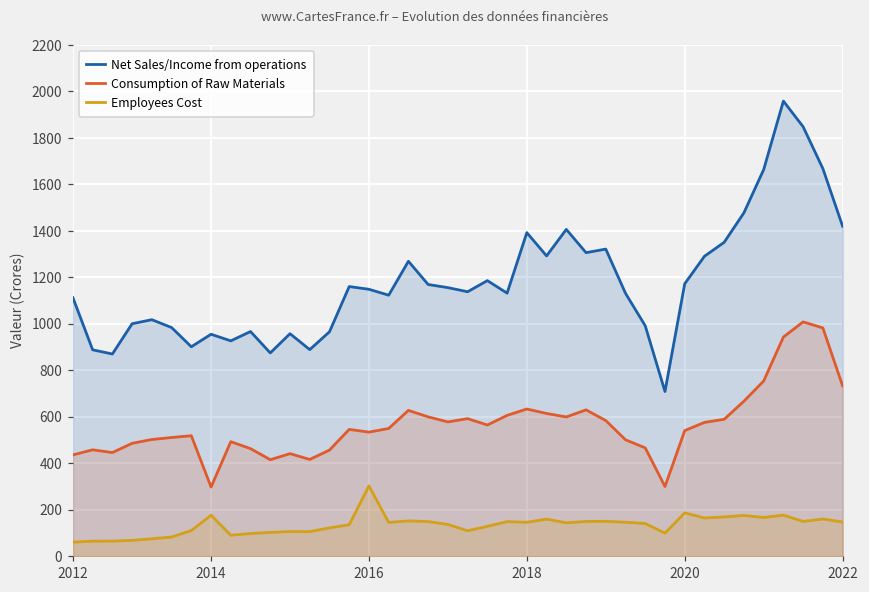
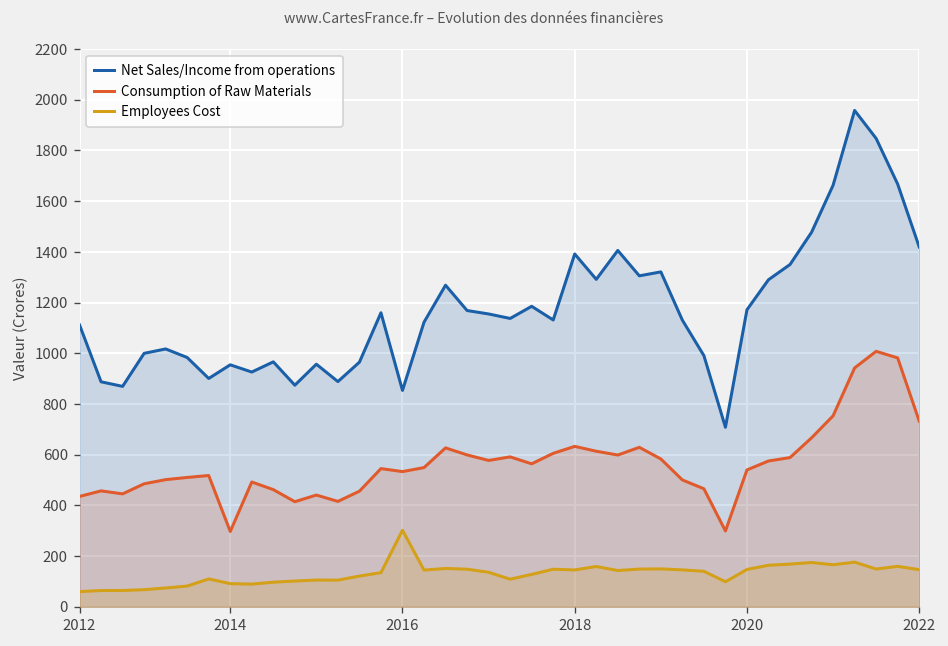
Employees Cost, 2014: 180 -> 90
Net Sales/Income from operations, 2016: 1150 -> 850
Employees Cost, 2020: 190 -> 150
